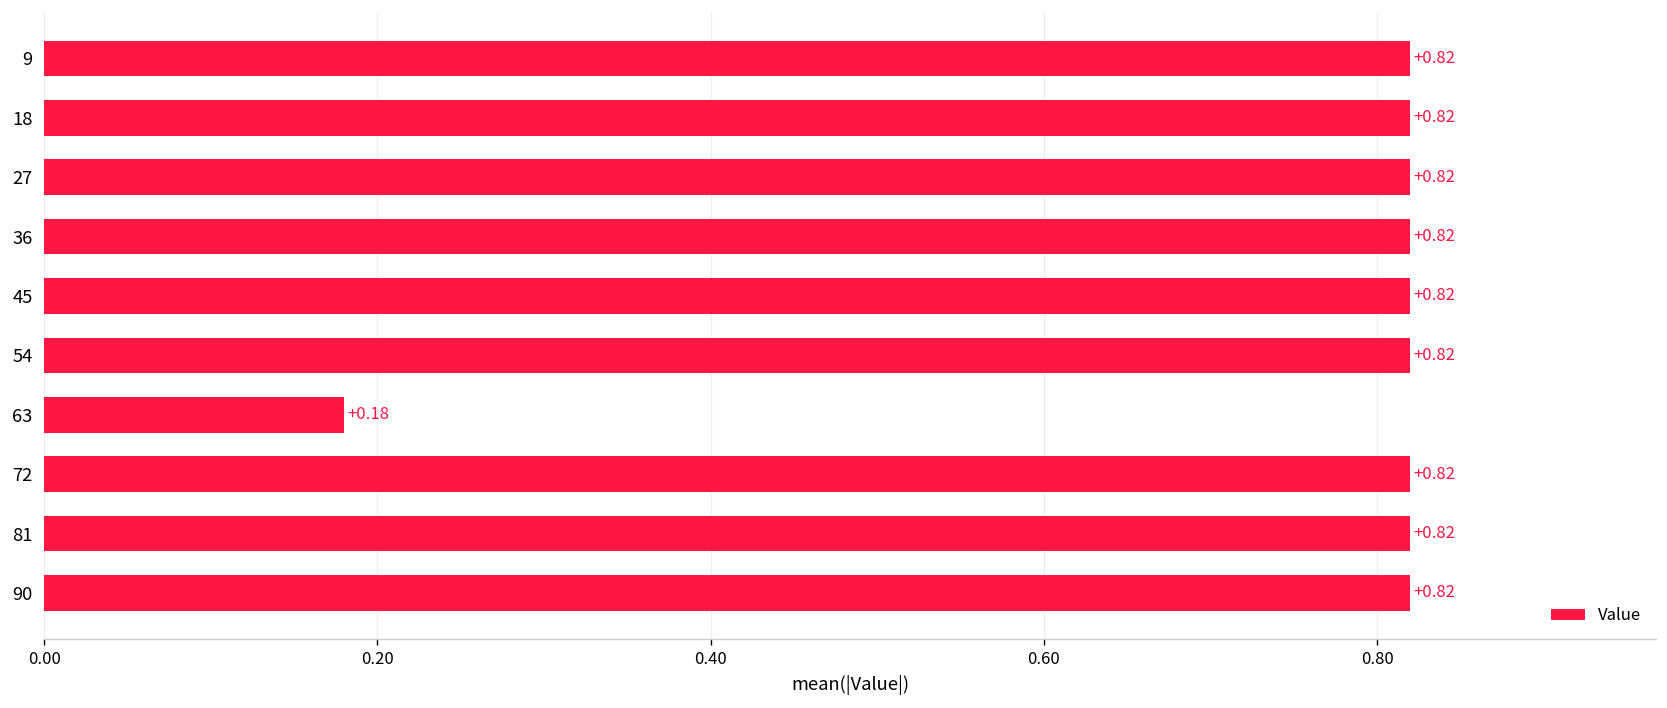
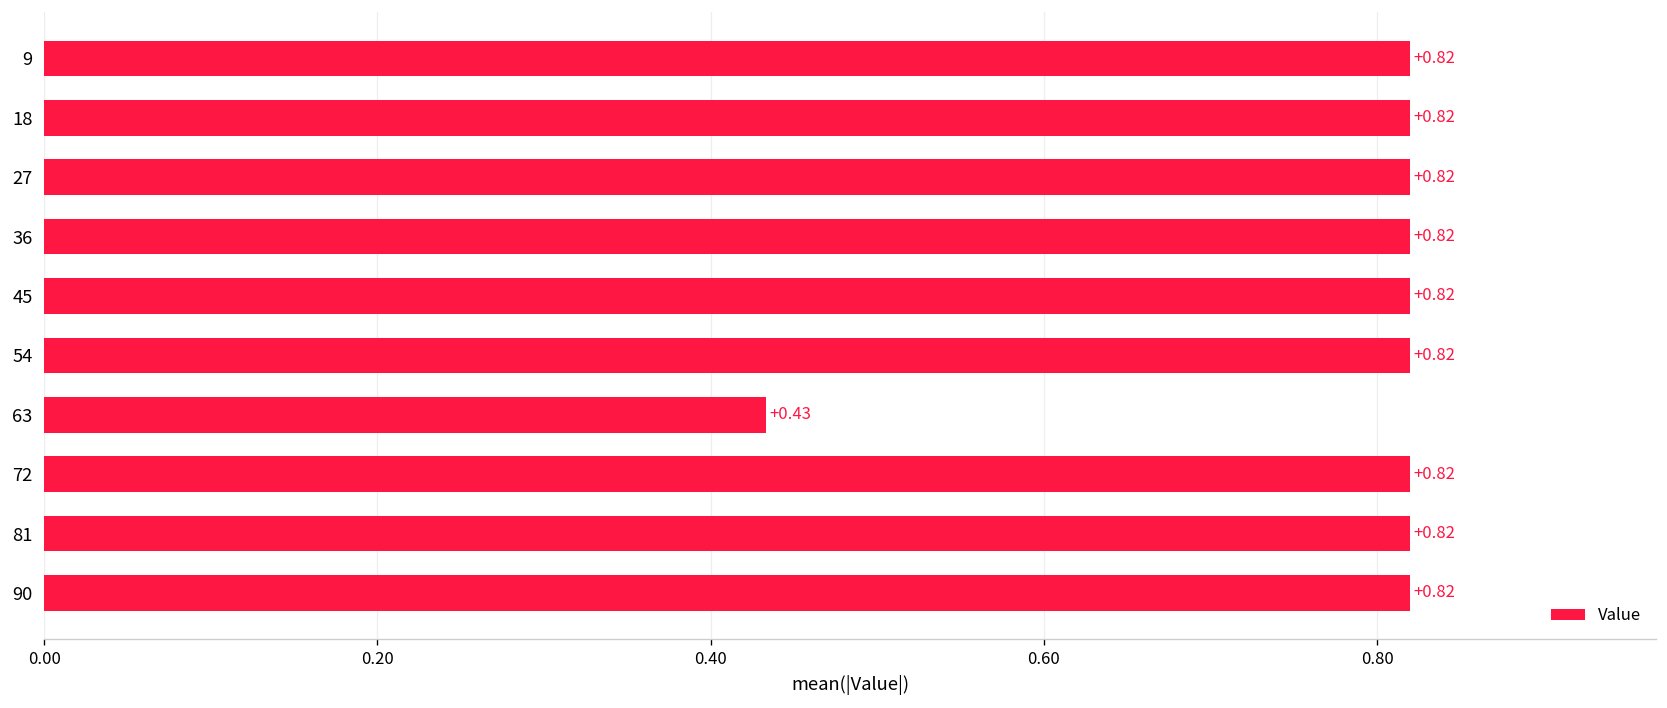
63: +0.18 -> +0.43
